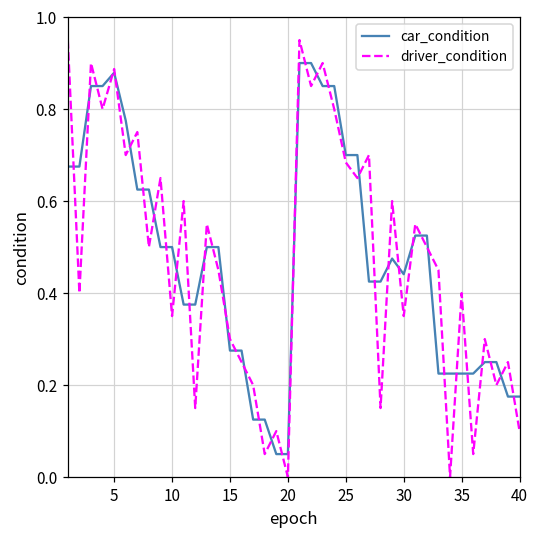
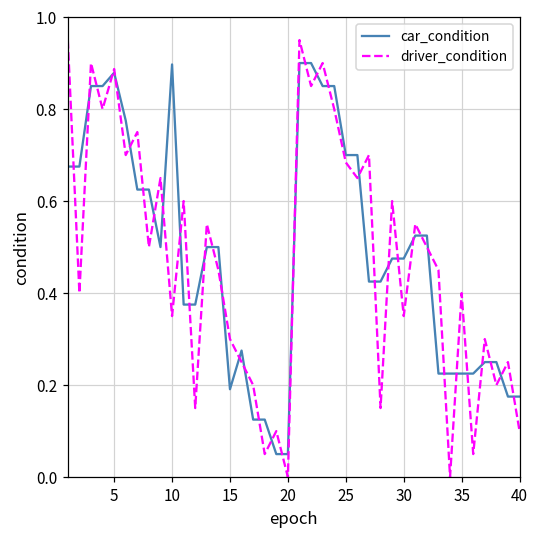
car_condition, 10: 0.50 -> 0.90
car_condition, 15: 0.28 -> 0.19
car_condition, 30: 0.44 -> 0.48
